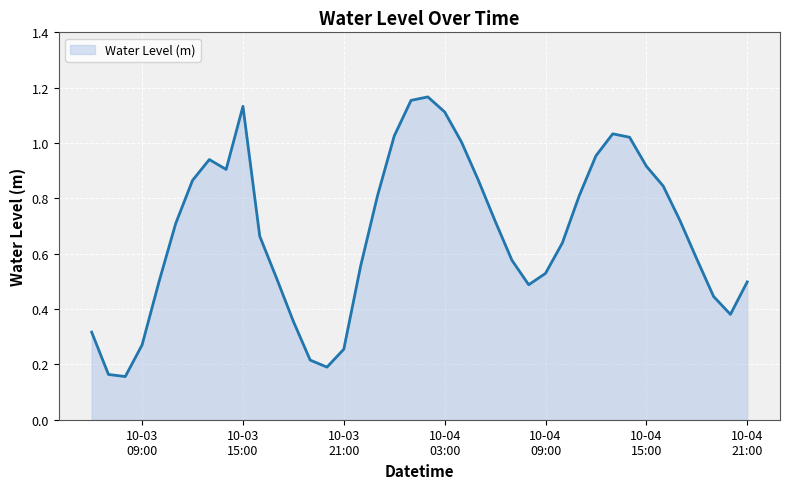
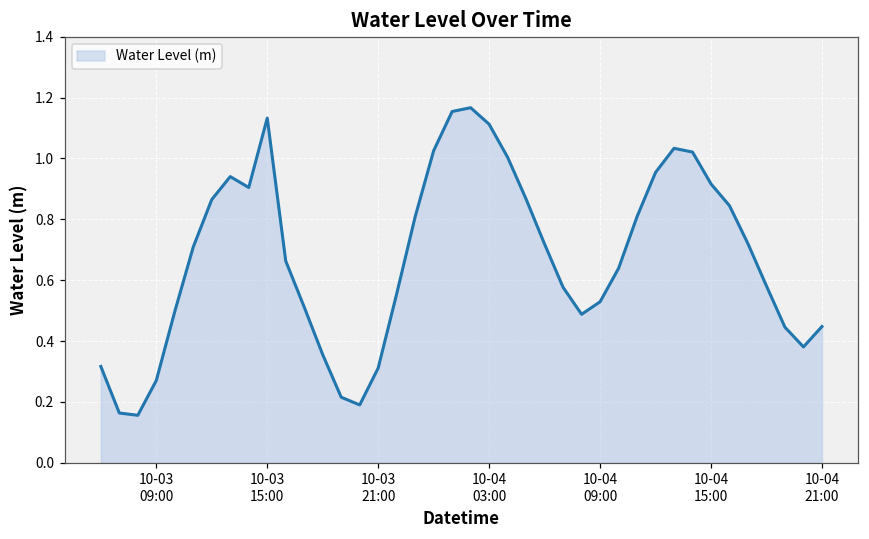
10-03 21:00: 0.25 -> 0.31
10-04 21:00: 0.50 -> 0.45
